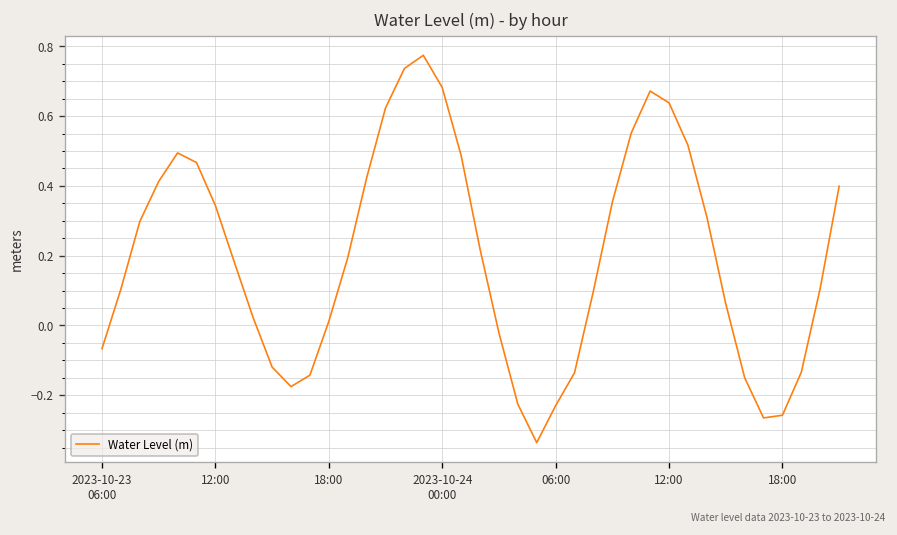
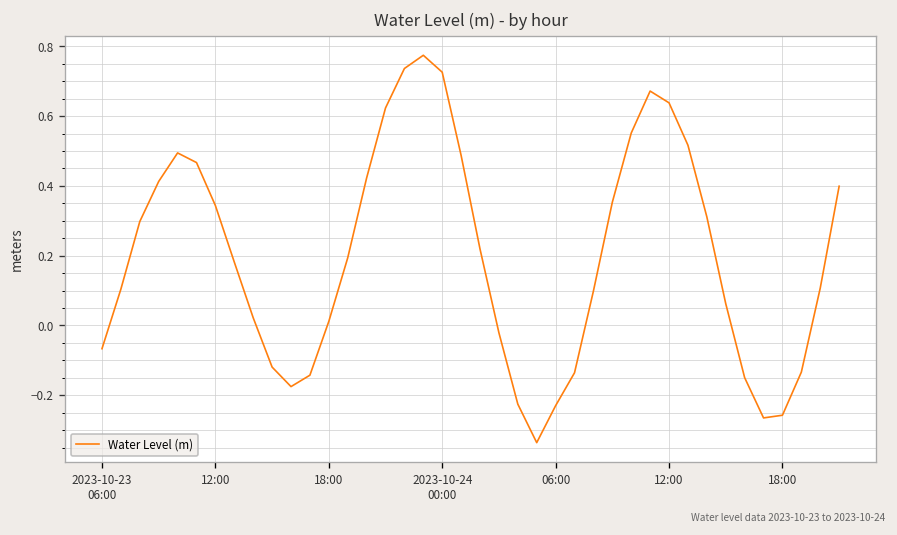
2023-10-24 00:00: 0.68 -> 0.73
